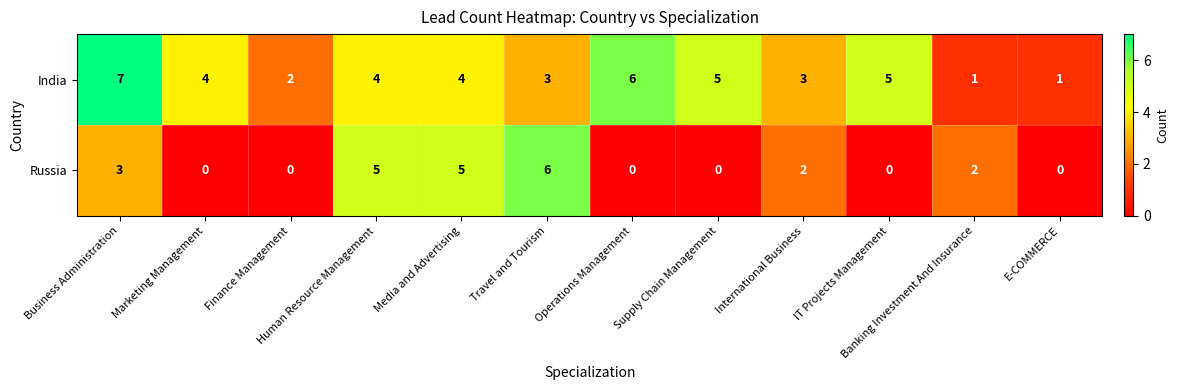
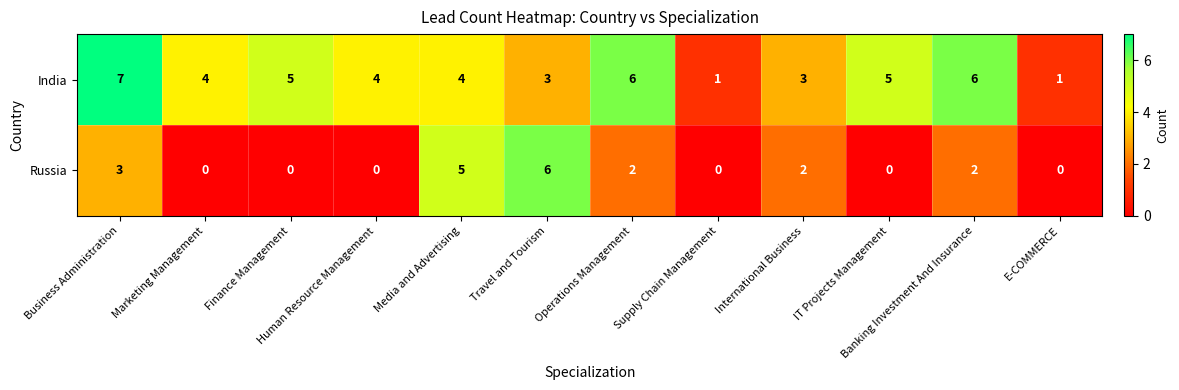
India, Finance Management: 2 -> 5
India, Supply Chain Management: 5 -> 1
India, Banking Investment And Insurance: 1 -> 6
Russia, Human Resource Management: 5 -> 0
Russia, Operations Management: 0 -> 2
